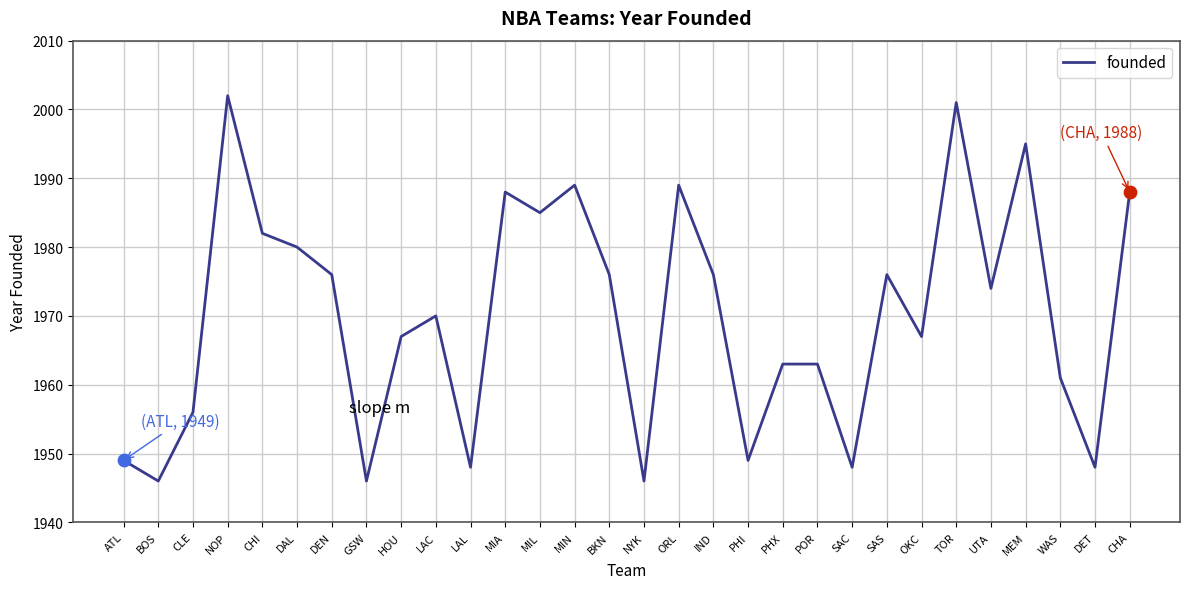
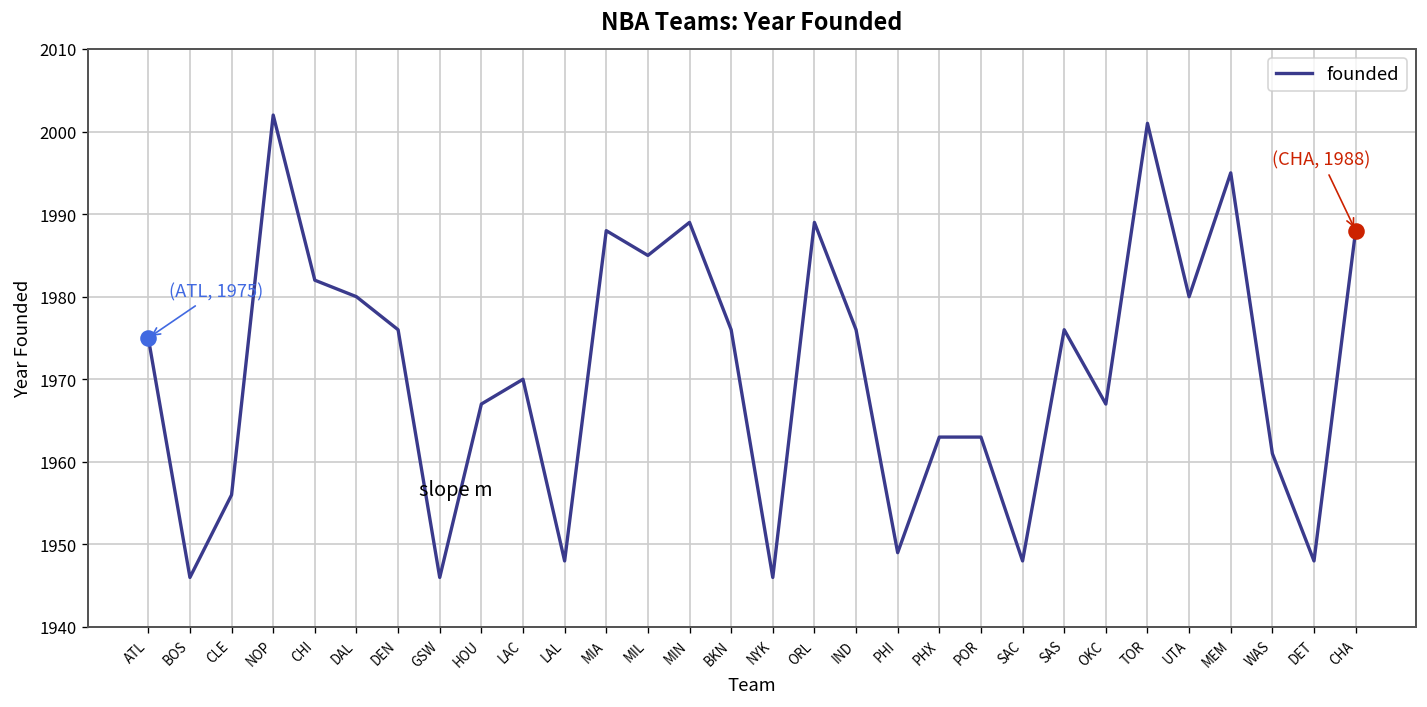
founded, ATL: 1949 -> 1975
founded, UTA: 1974 -> 1980
